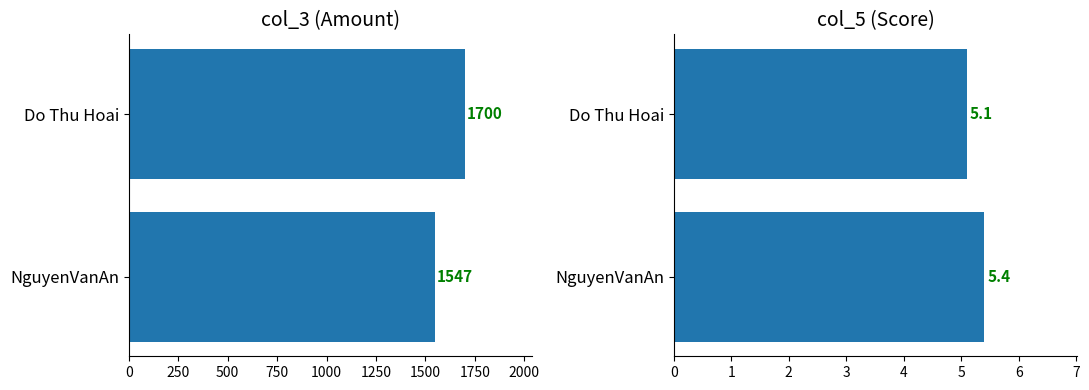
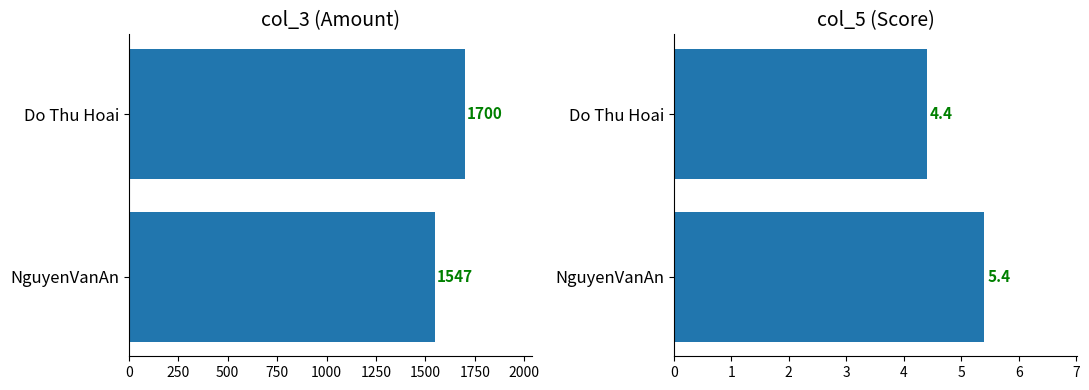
col_5 (Score), Do Thu Hoai: 5.1 -> 4.4
